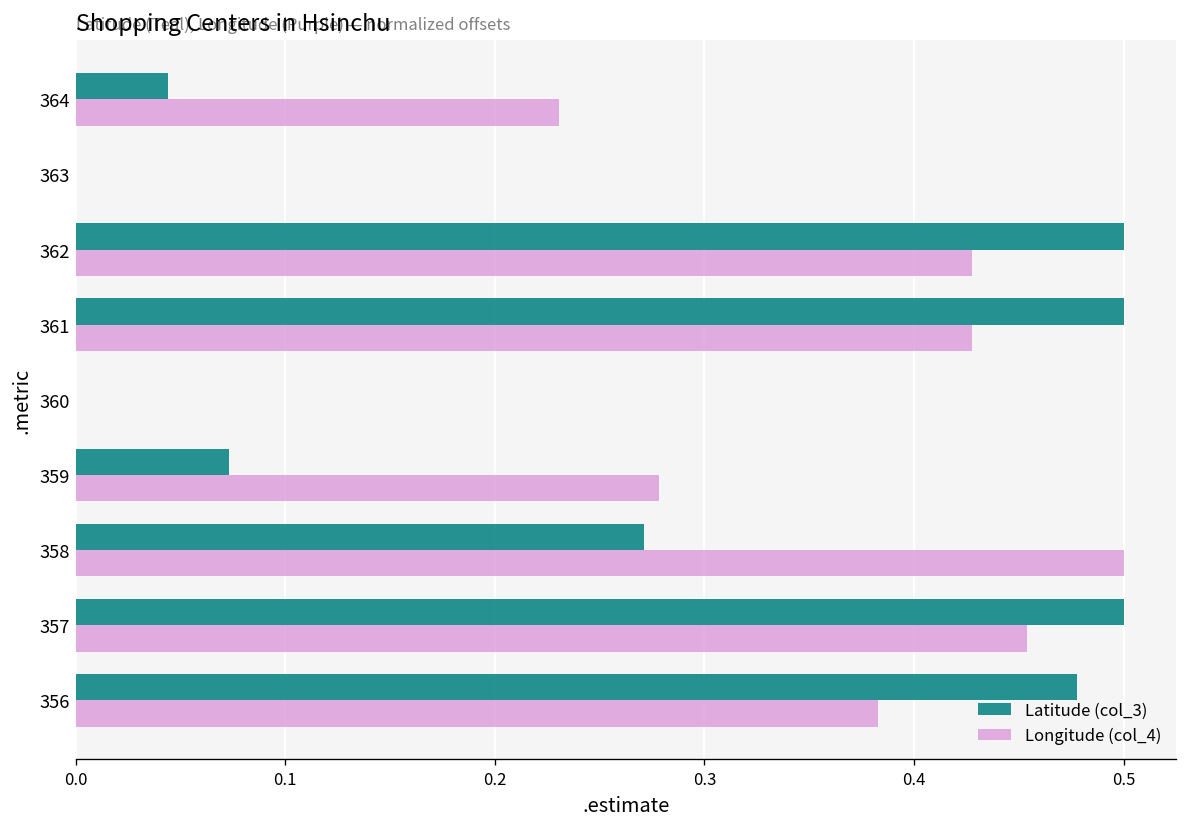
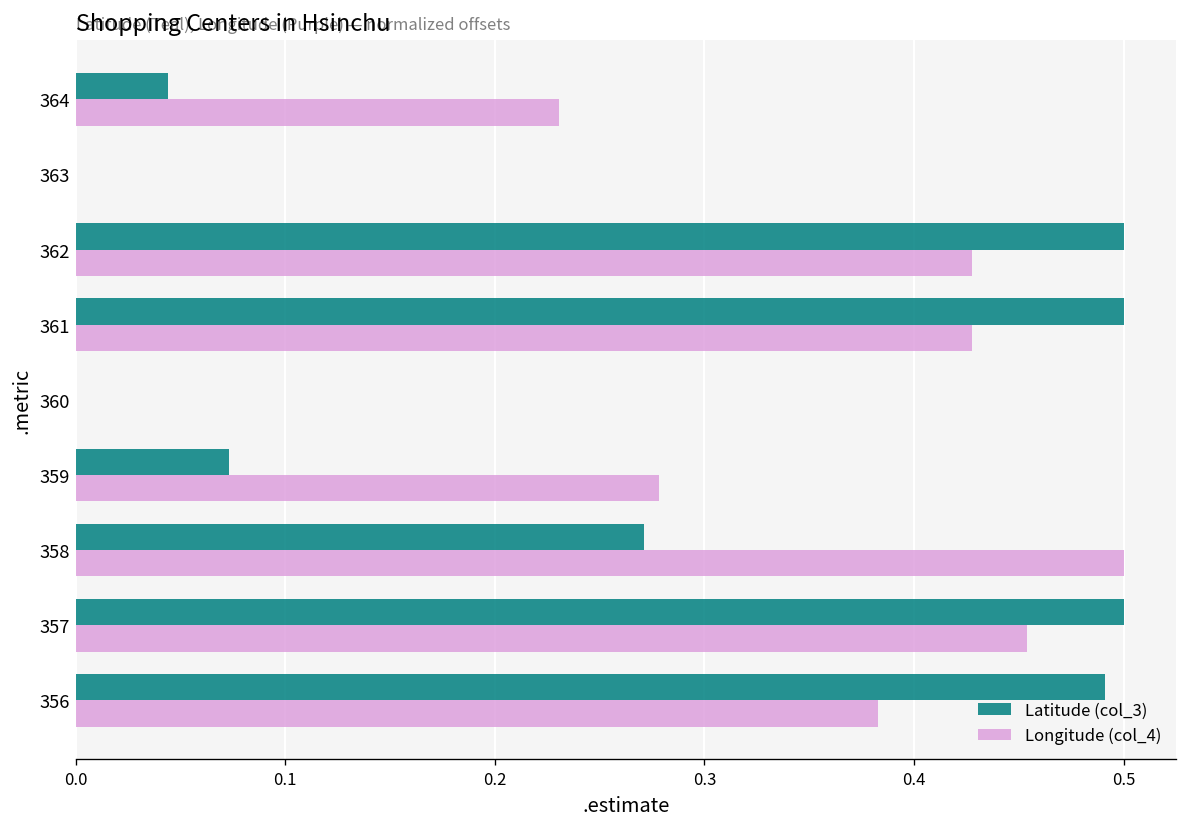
Latitude (col_3), 356: 0.478 -> 0.491
